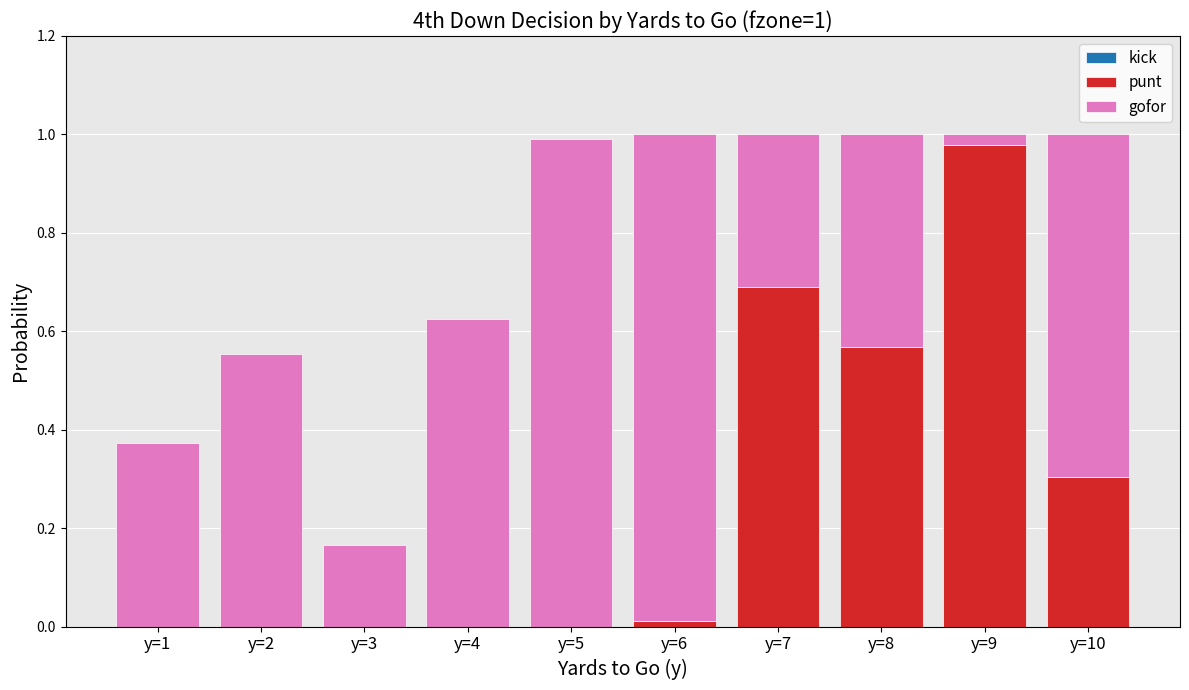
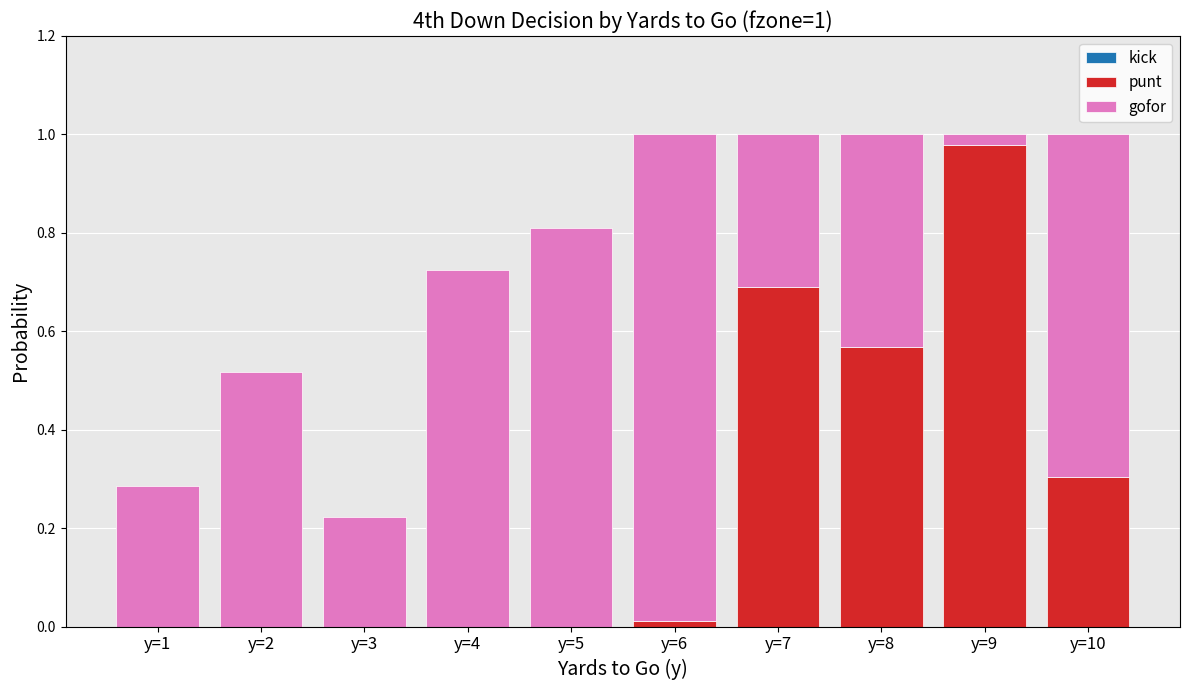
gofor, y=1: 0.37 -> 0.29
gofor, y=2: 0.55 -> 0.52
gofor, y=3: 0.16 -> 0.22
gofor, y=4: 0.63 -> 0.72
gofor, y=5: 0.99 -> 0.81
